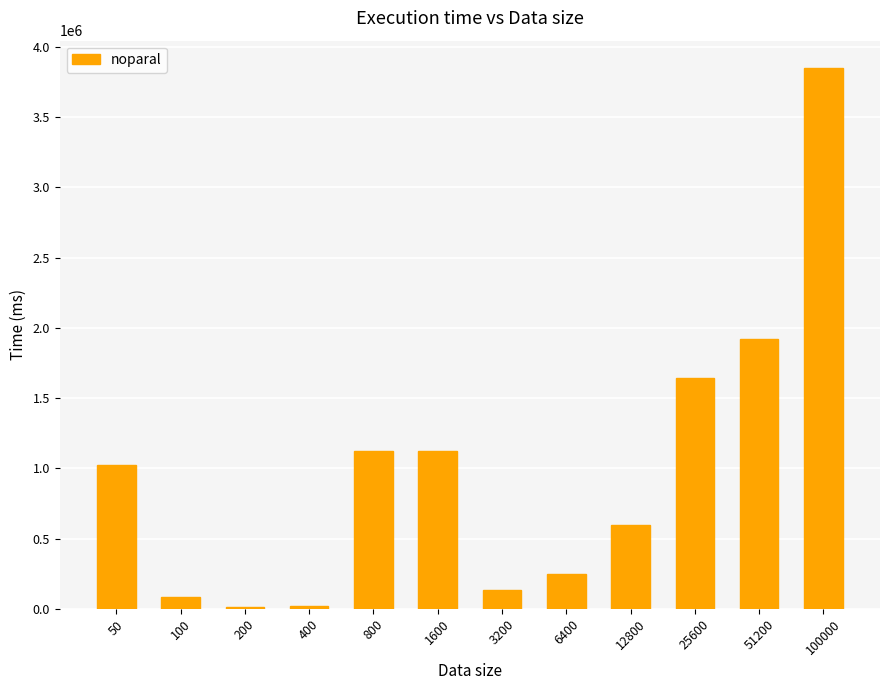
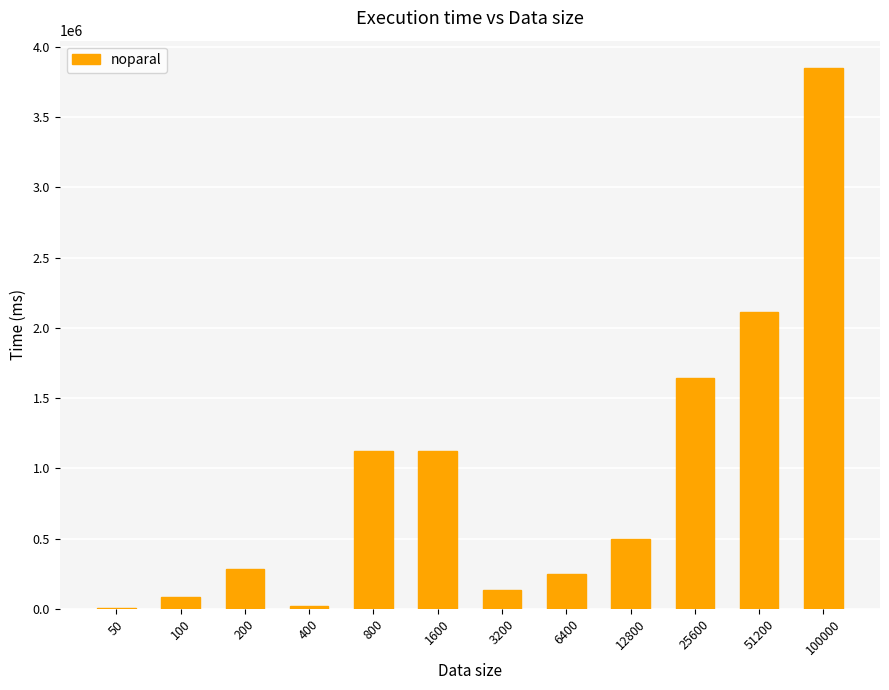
50: 1030000 -> 0
200: 10000 -> 290000
12800: 590000 -> 500000
51200: 1920000 -> 2110000
